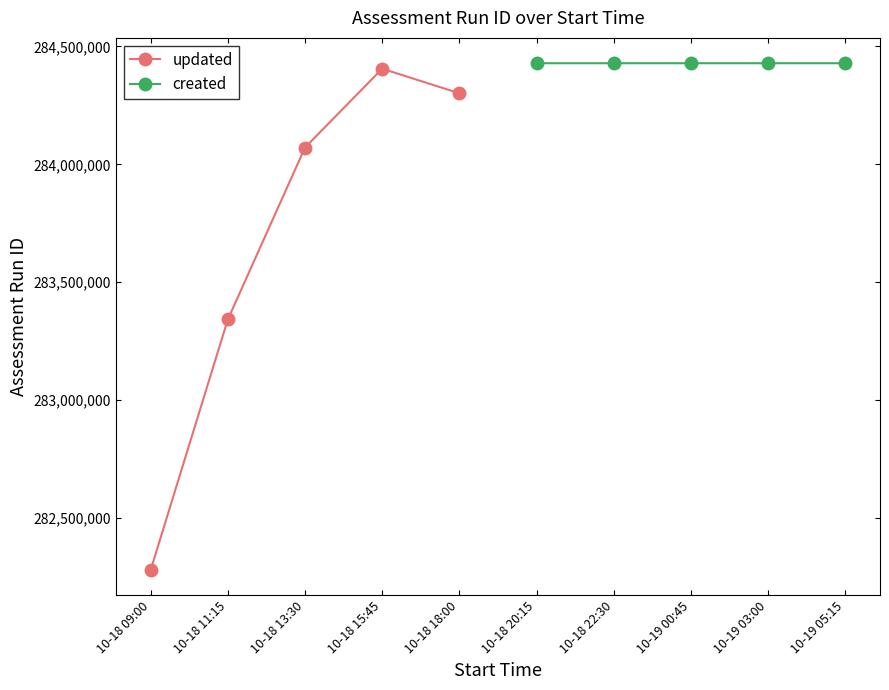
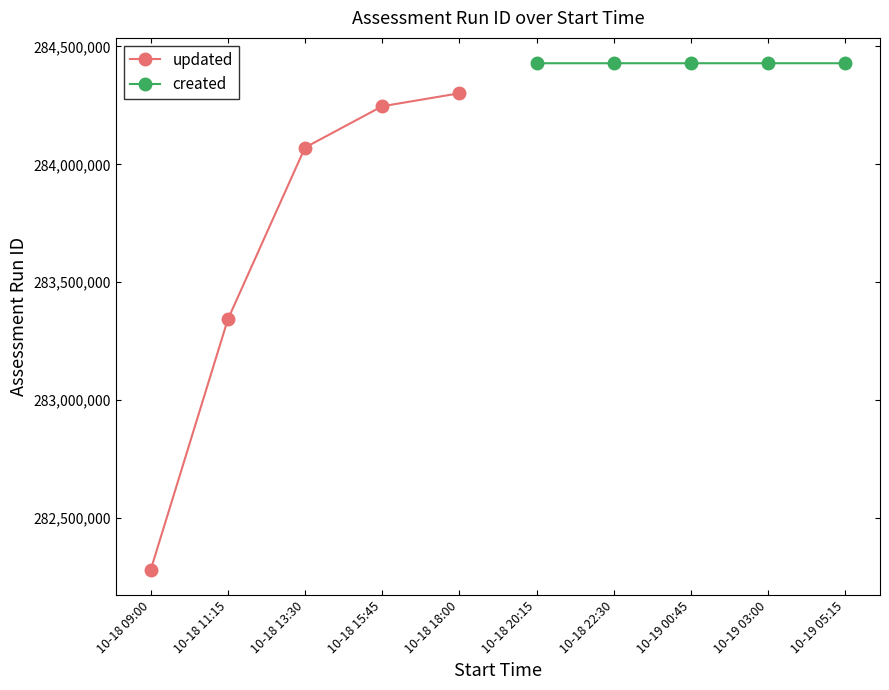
updated, 10-18 15:45: 284,410,000 -> 284,250,000
